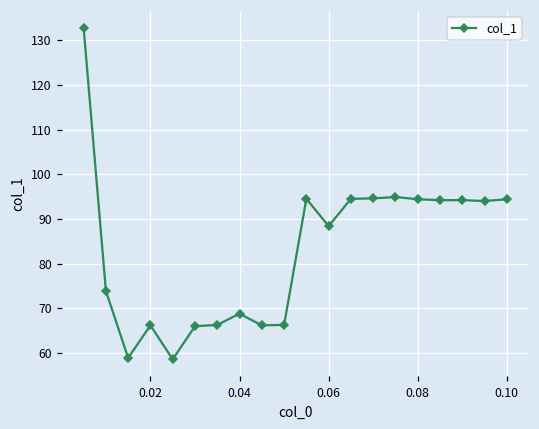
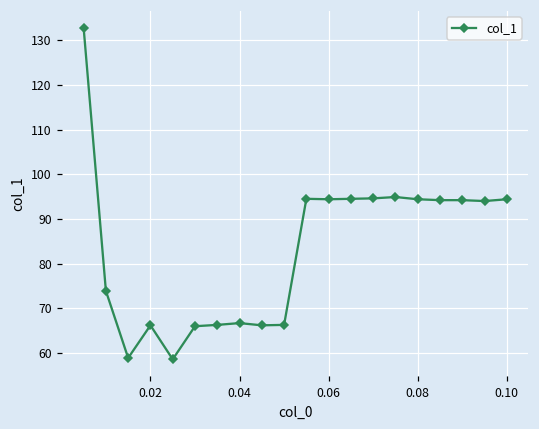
0.04: 69 -> 67
0.06: 88 -> 94
